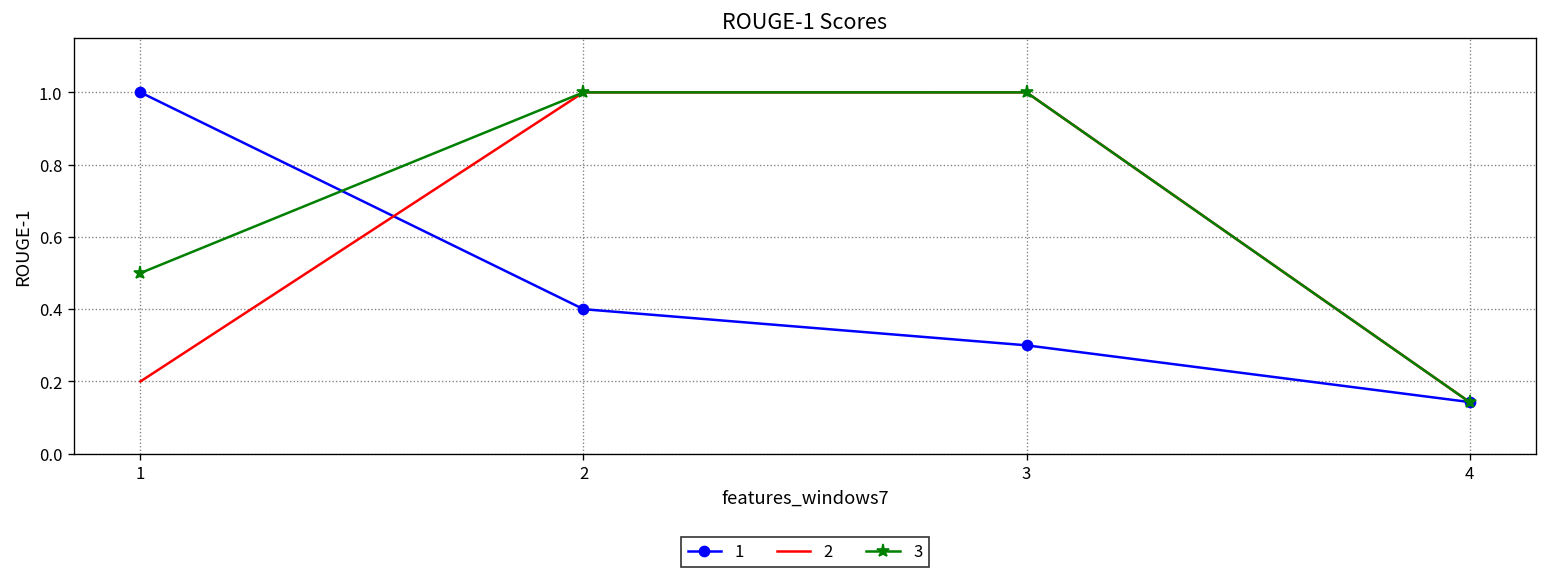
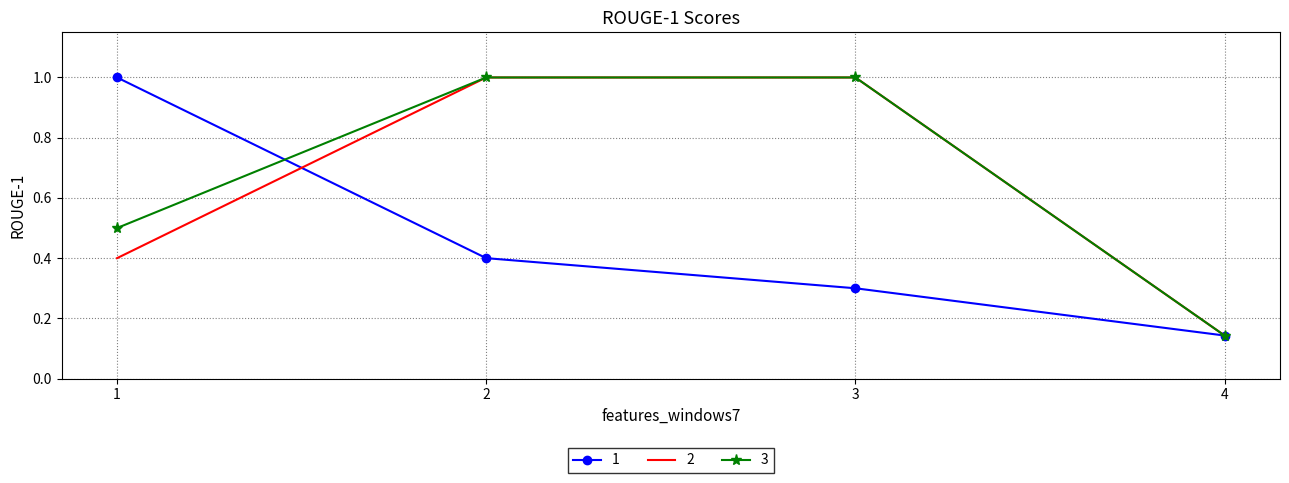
2, 1: 0.2 -> 0.4
